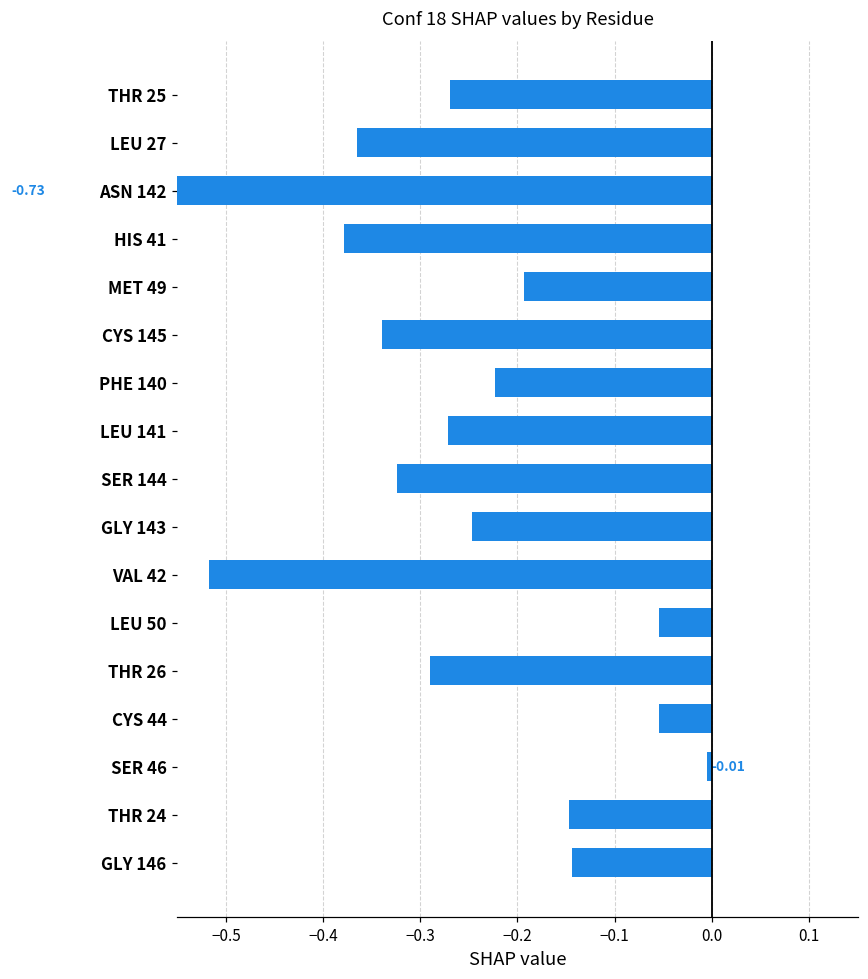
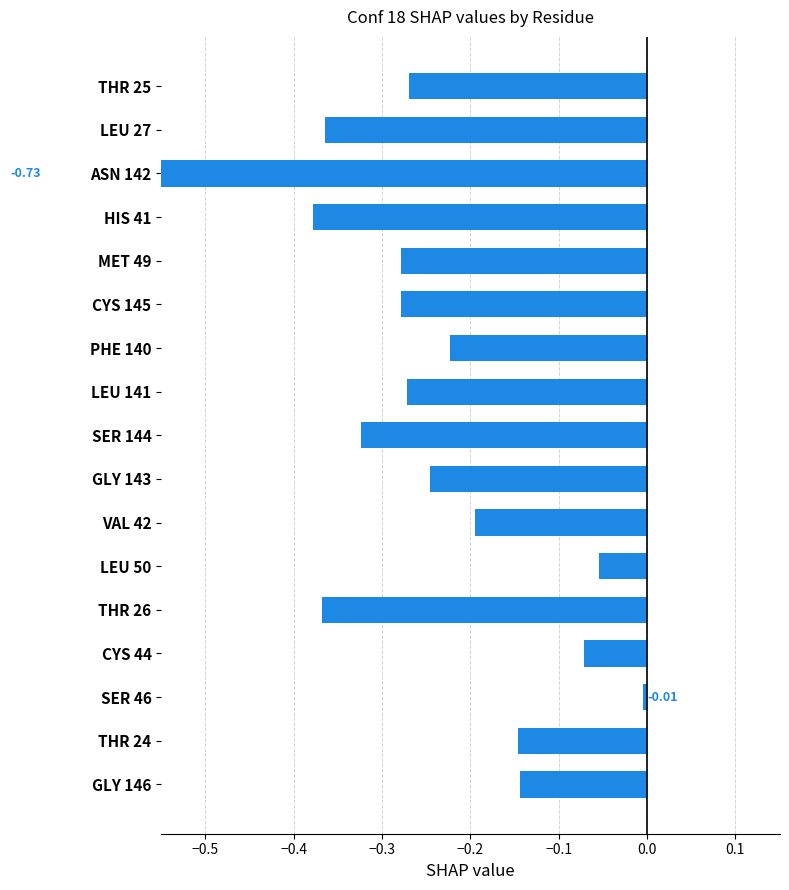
MET 49: -0.19 -> -0.28
CYS 145: -0.34 -> -0.28
VAL 42: -0.52 -> -0.19
THR 26: -0.29 -> -0.37
CYS 44: -0.05 -> -0.07
